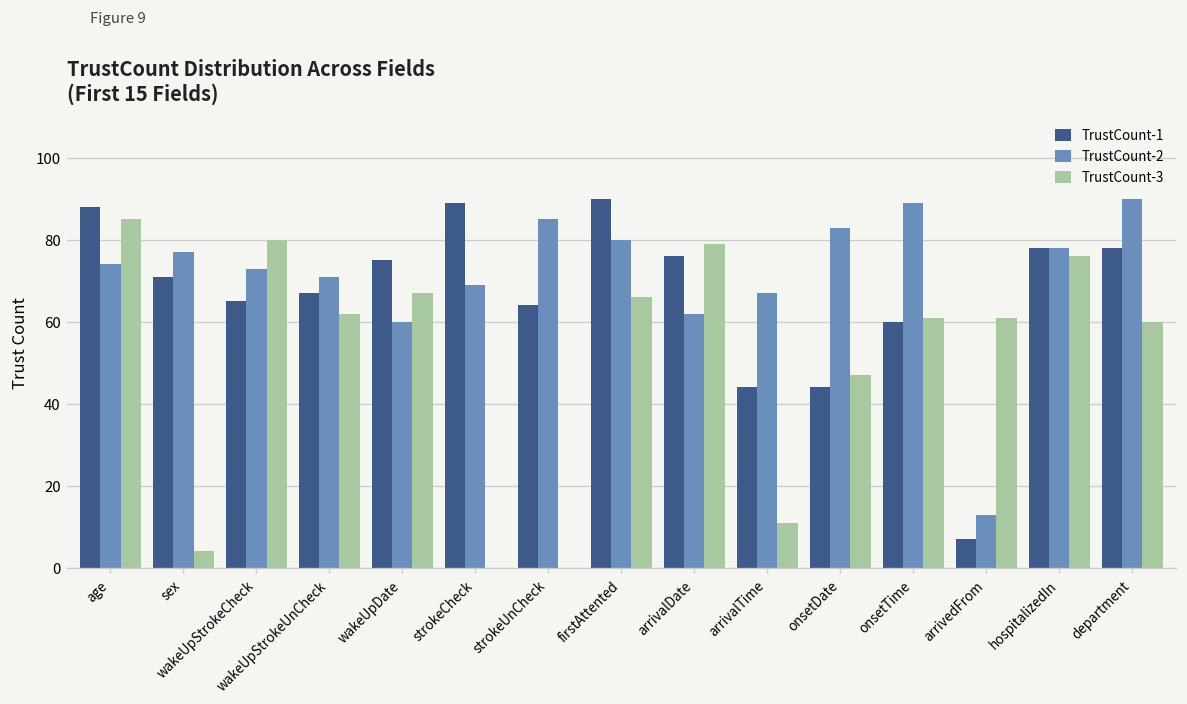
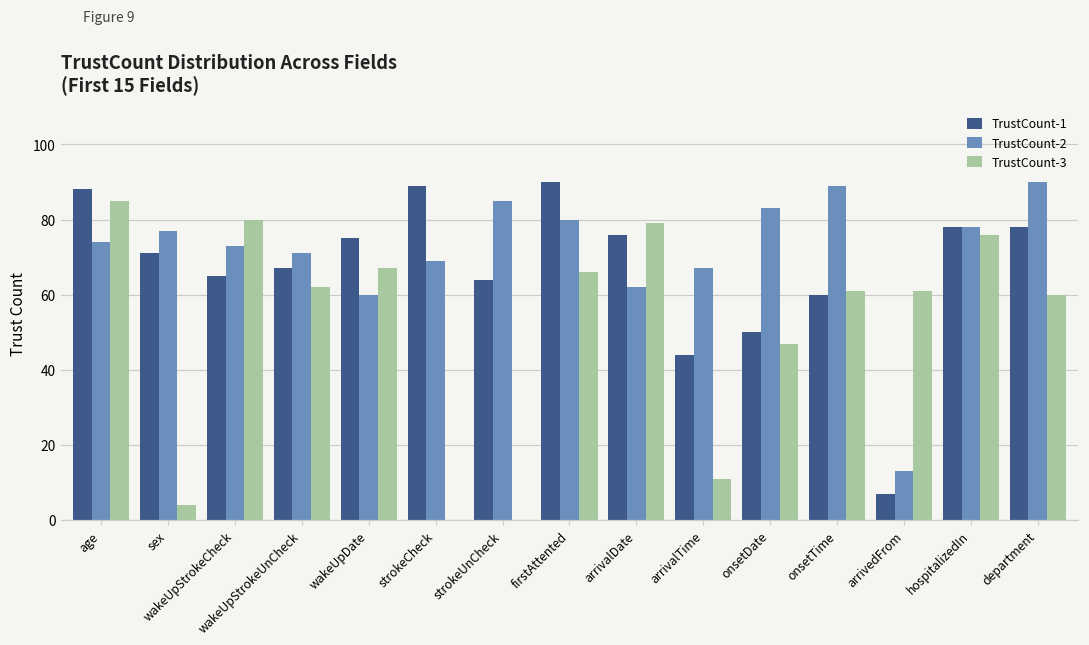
TrustCount-1, onsetDate: 44 -> 50
